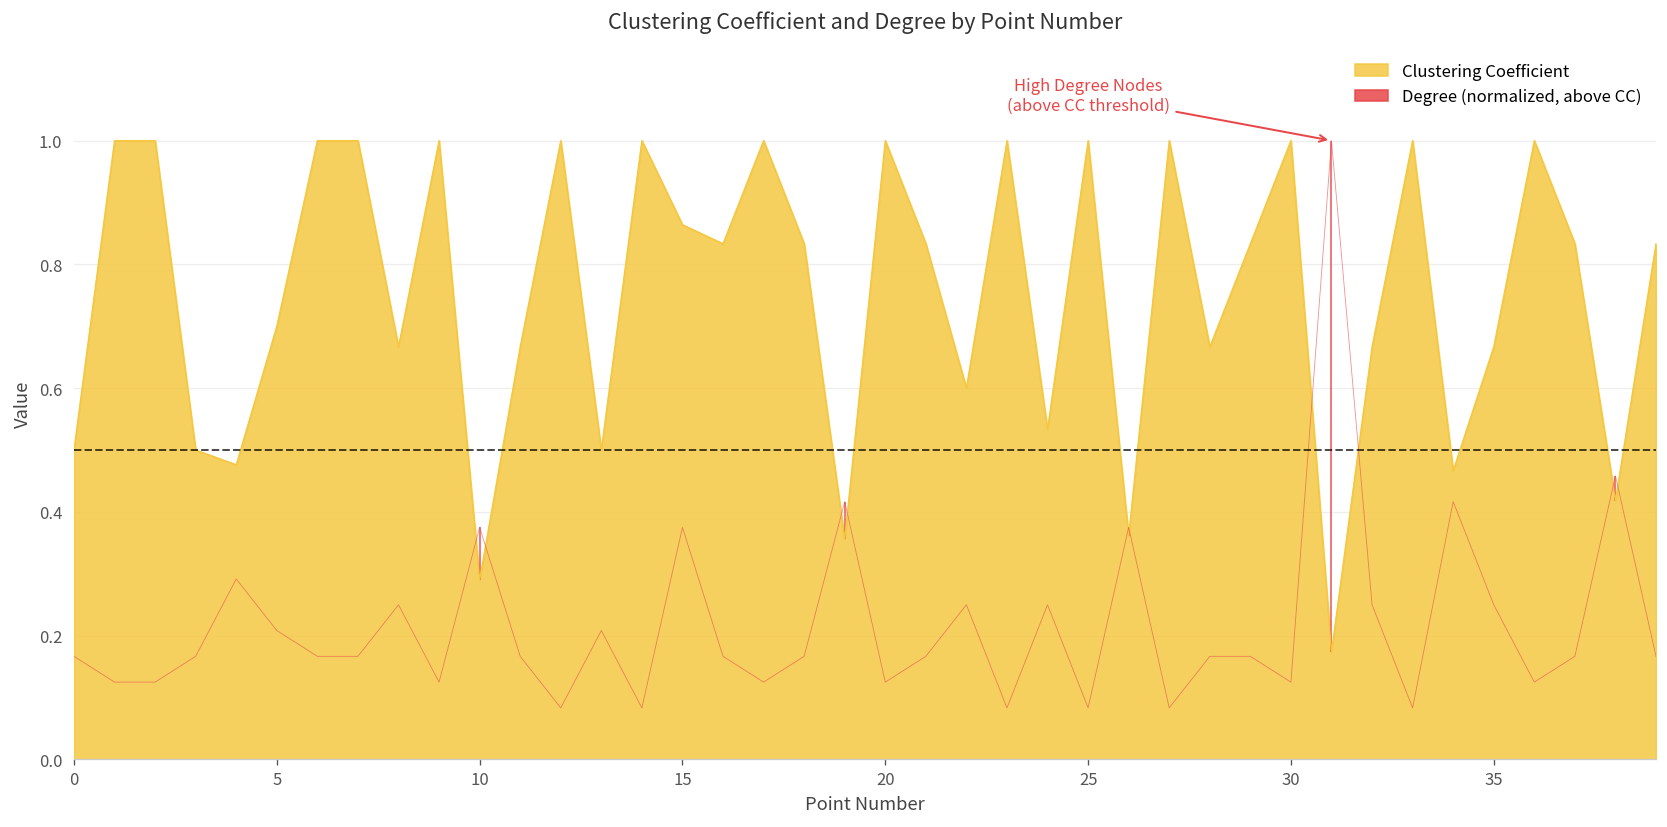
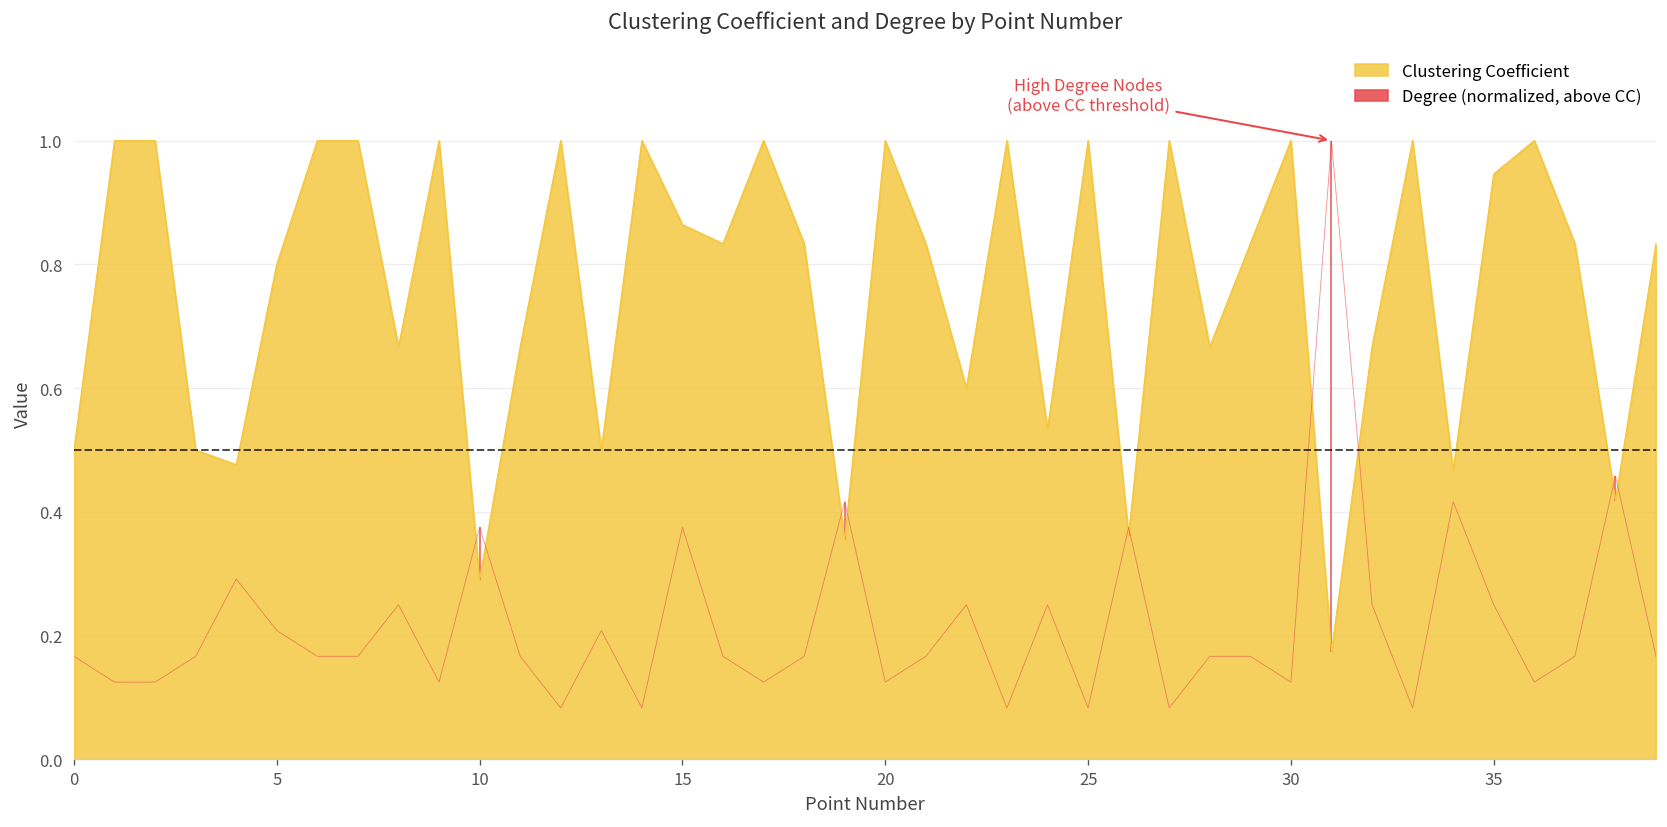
Clustering Coefficient, 5: 0.7 -> 0.8
Clustering Coefficient, 35: 0.67 -> 0.95
